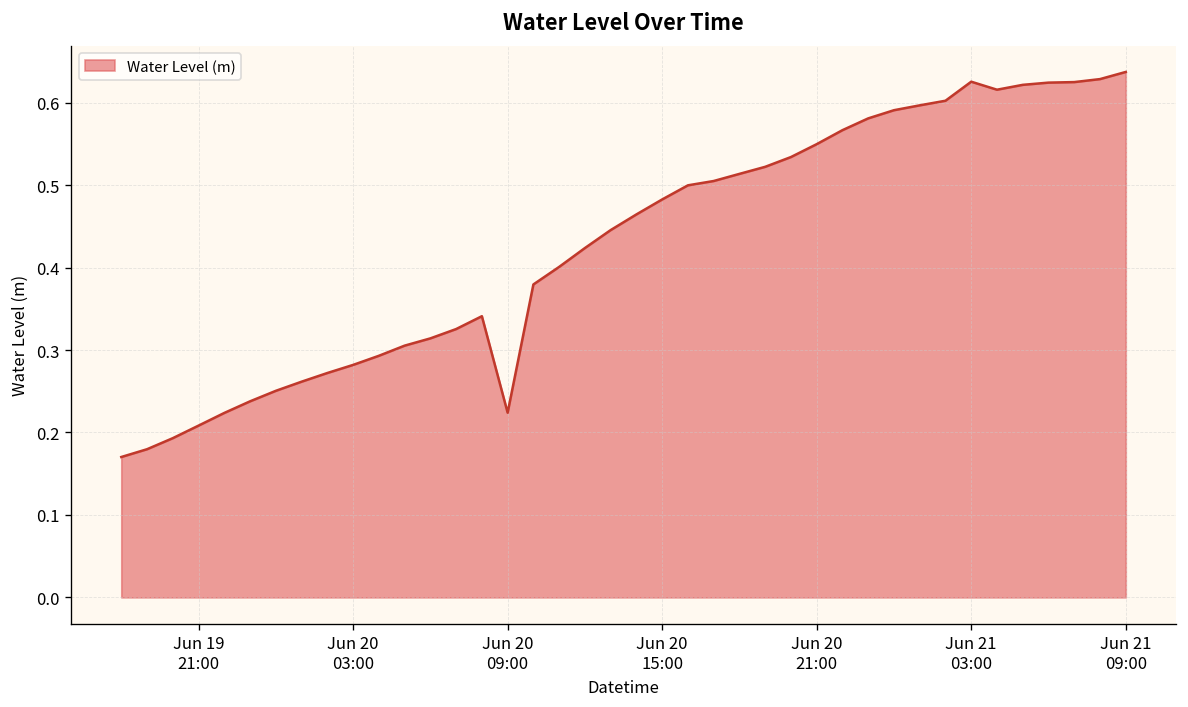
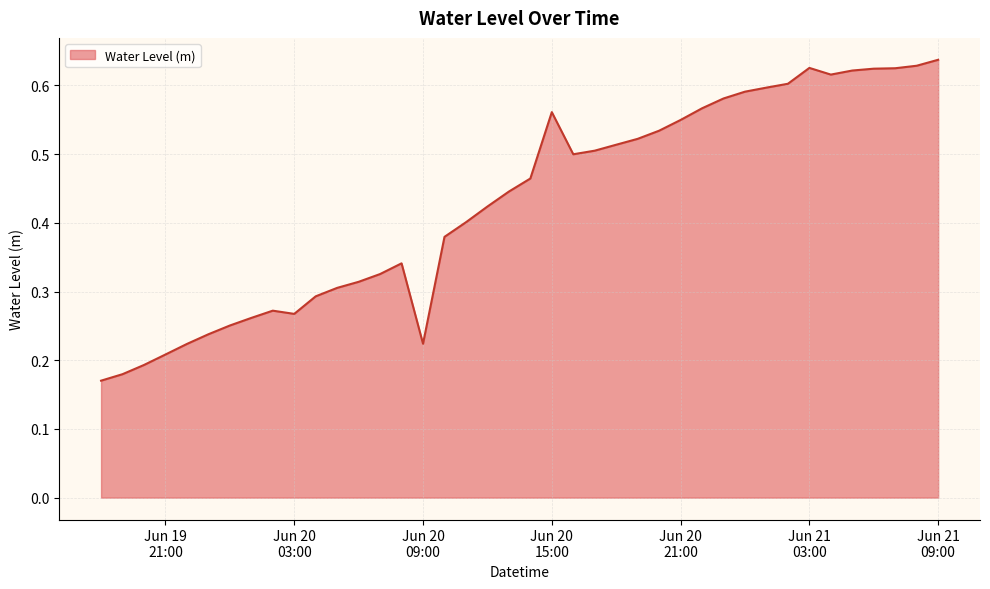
Jun 20 03:00: 0.28 -> 0.27
Jun 20 15:00: 0.48 -> 0.56
